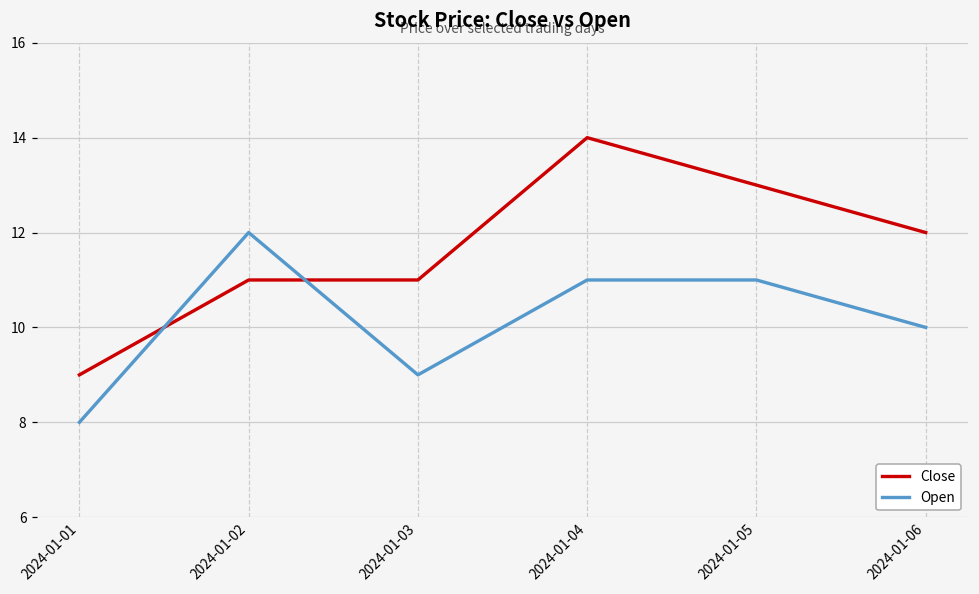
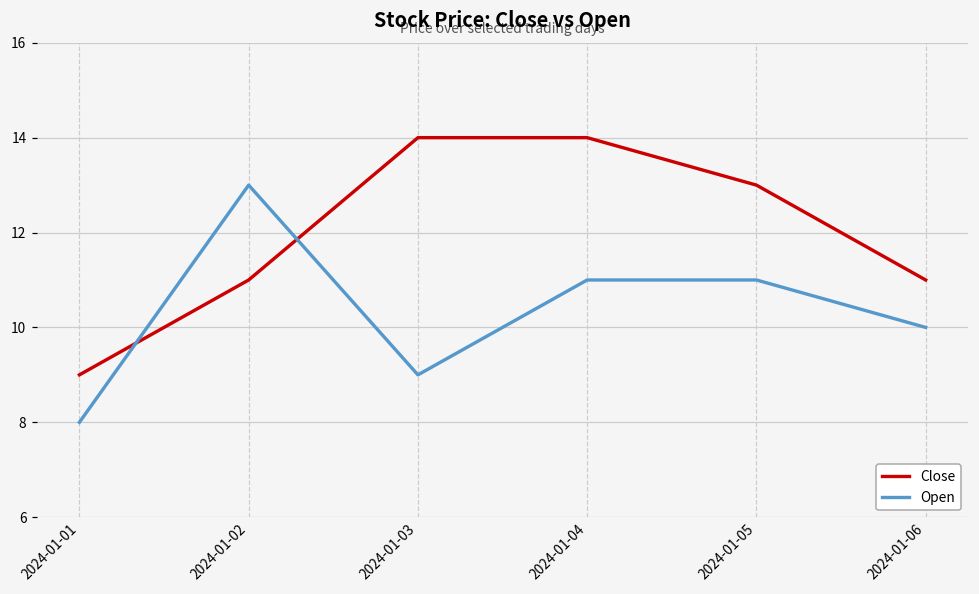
Open, 2024-01-02: 12 -> 13
Close, 2024-01-03: 11 -> 14
Close, 2024-01-06: 12 -> 11
